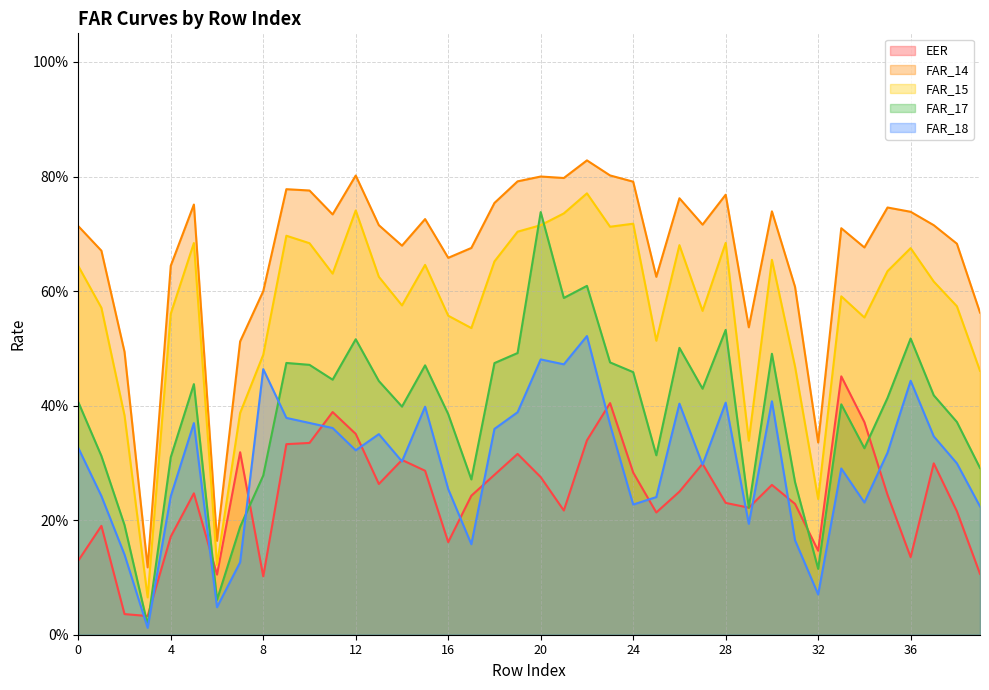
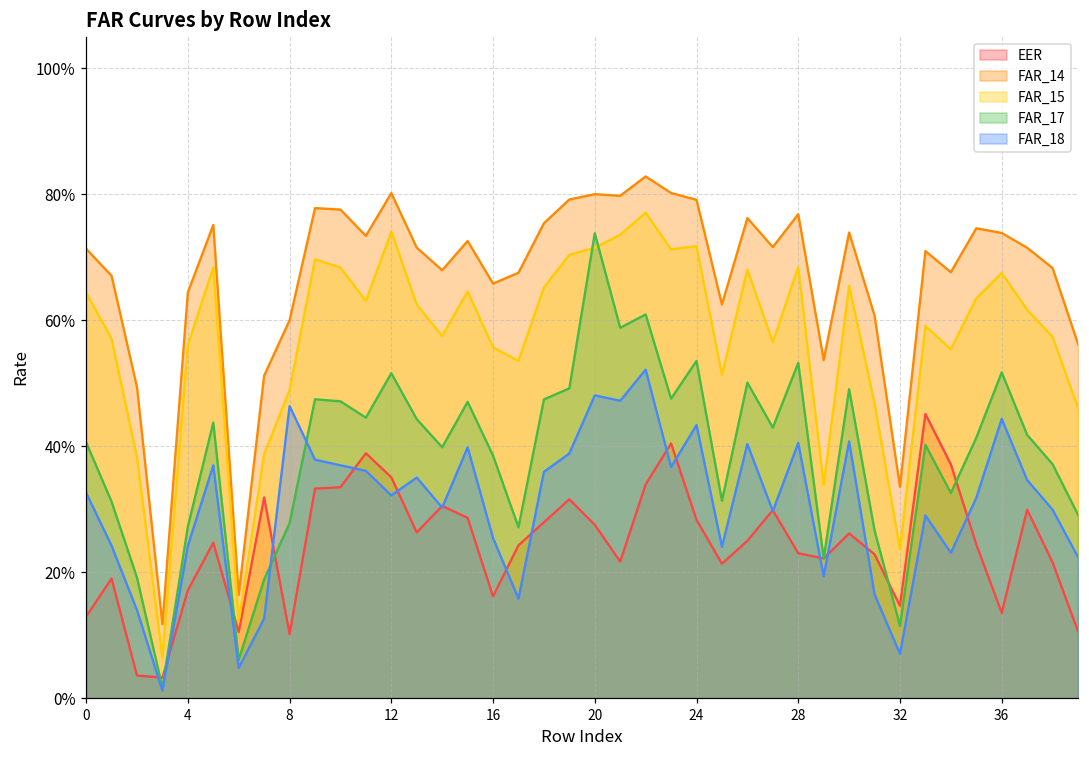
FAR_17, 4: 31% -> 27%
FAR_17, 24: 46% -> 54%
FAR_18, 24: 23% -> 43%
